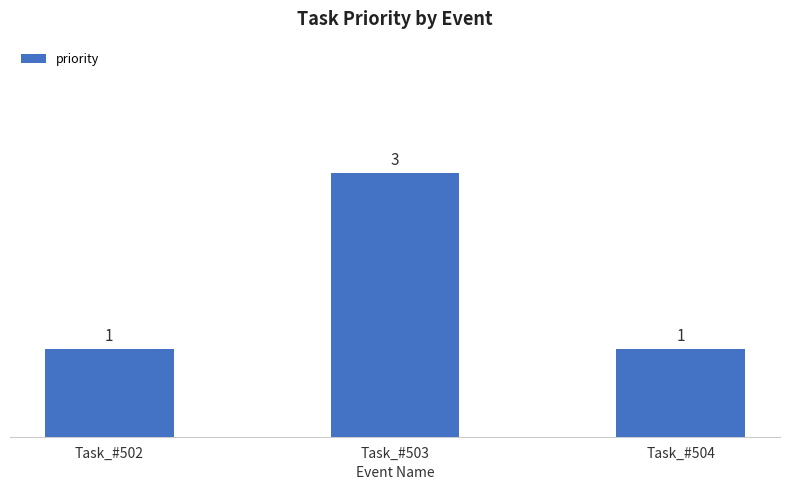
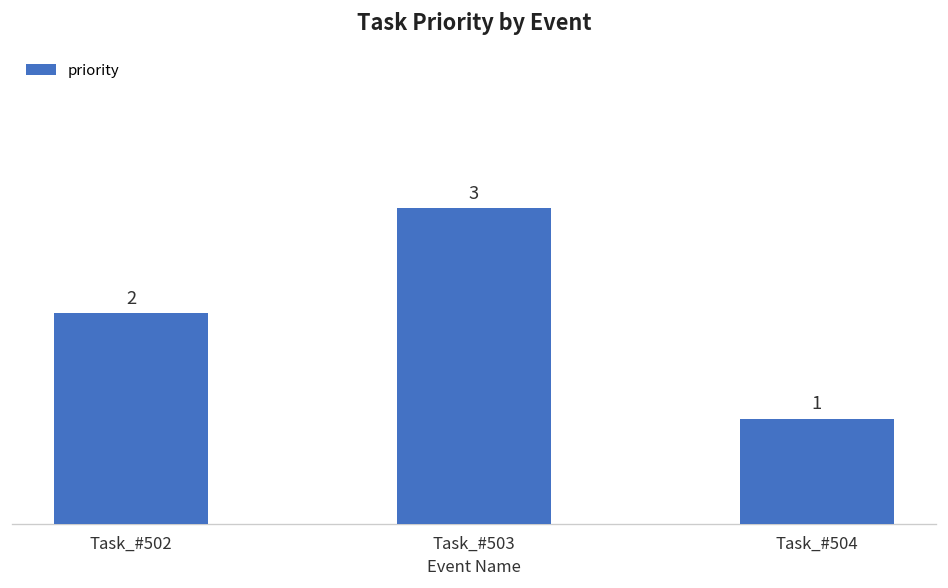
Task_#502: 1 -> 2
